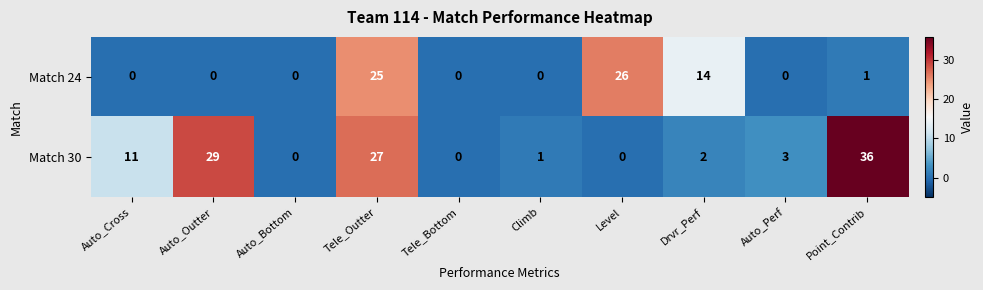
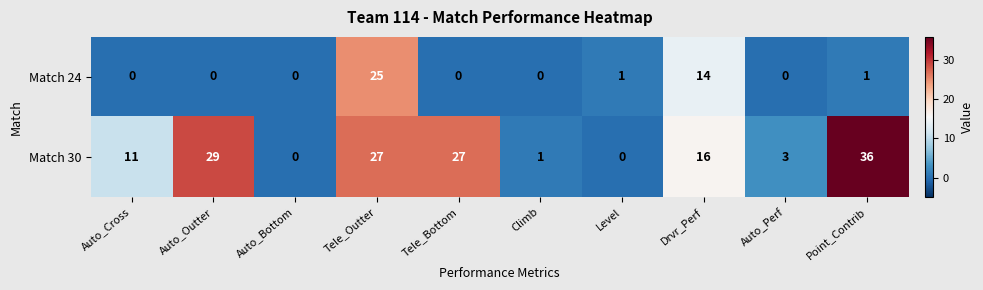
Match 24, Level: 26 -> 1
Match 30, Tele_Bottom: 0 -> 27
Match 30, Drvr_Perf: 2 -> 16
